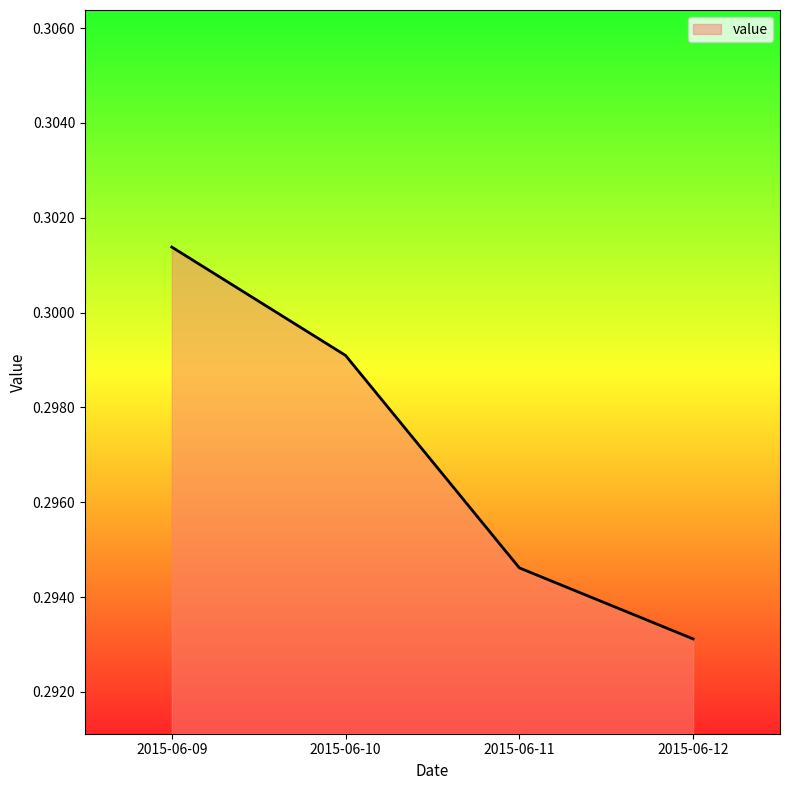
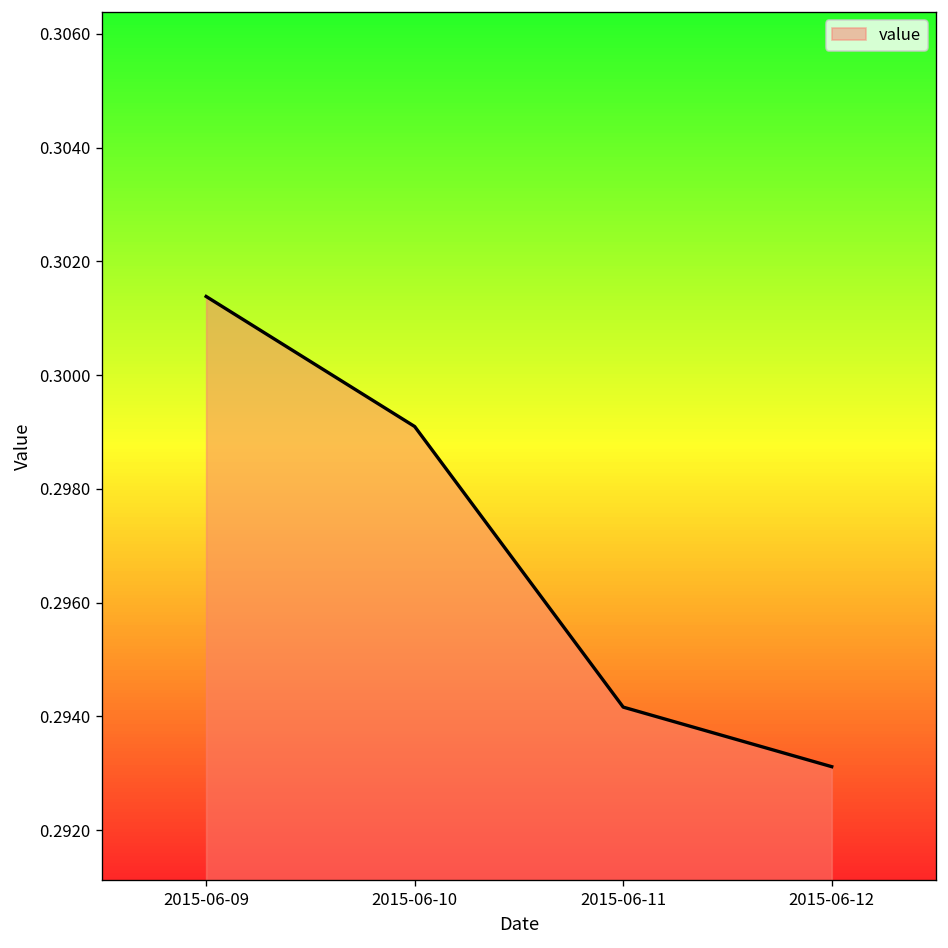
2015-06-11: 0.2946 -> 0.2942
